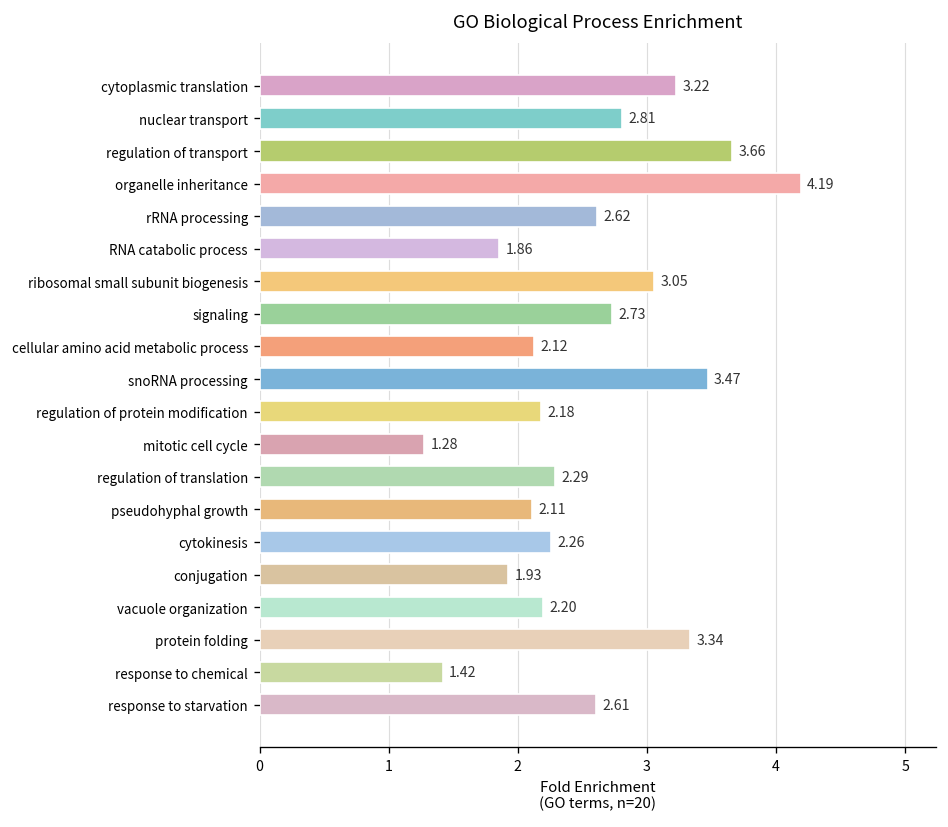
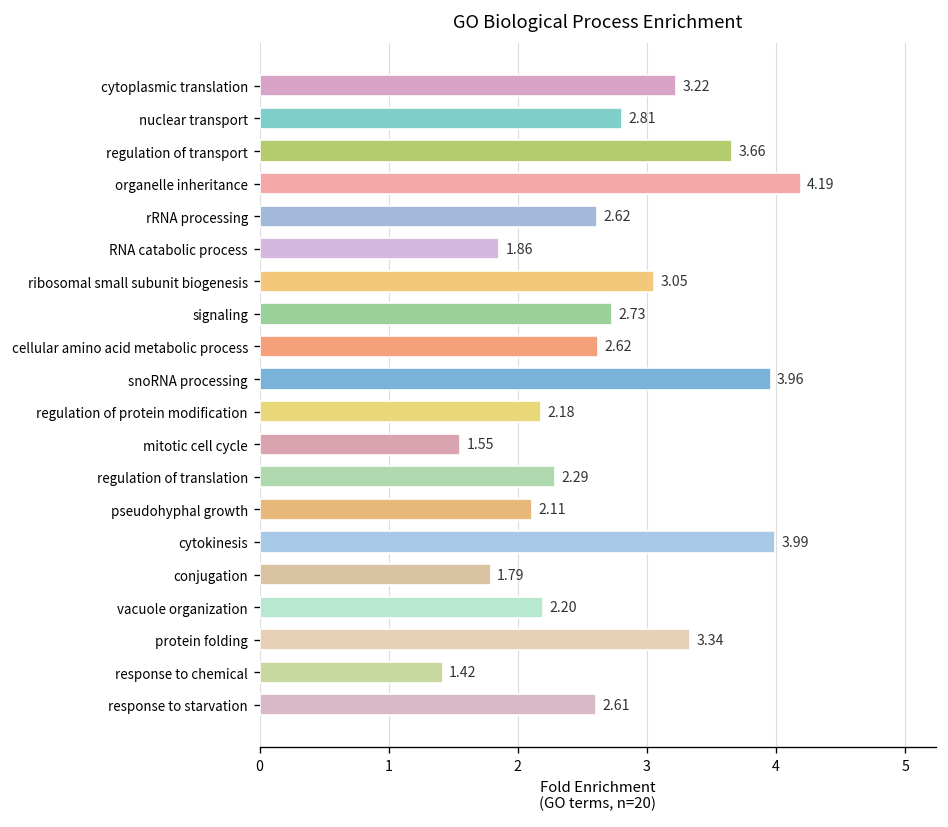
cellular amino acid metabolic process: 2.12 -> 2.62
snoRNA processing: 3.47 -> 3.96
mitotic cell cycle: 1.28 -> 1.55
cytokinesis: 2.26 -> 3.99
conjugation: 1.93 -> 1.79
